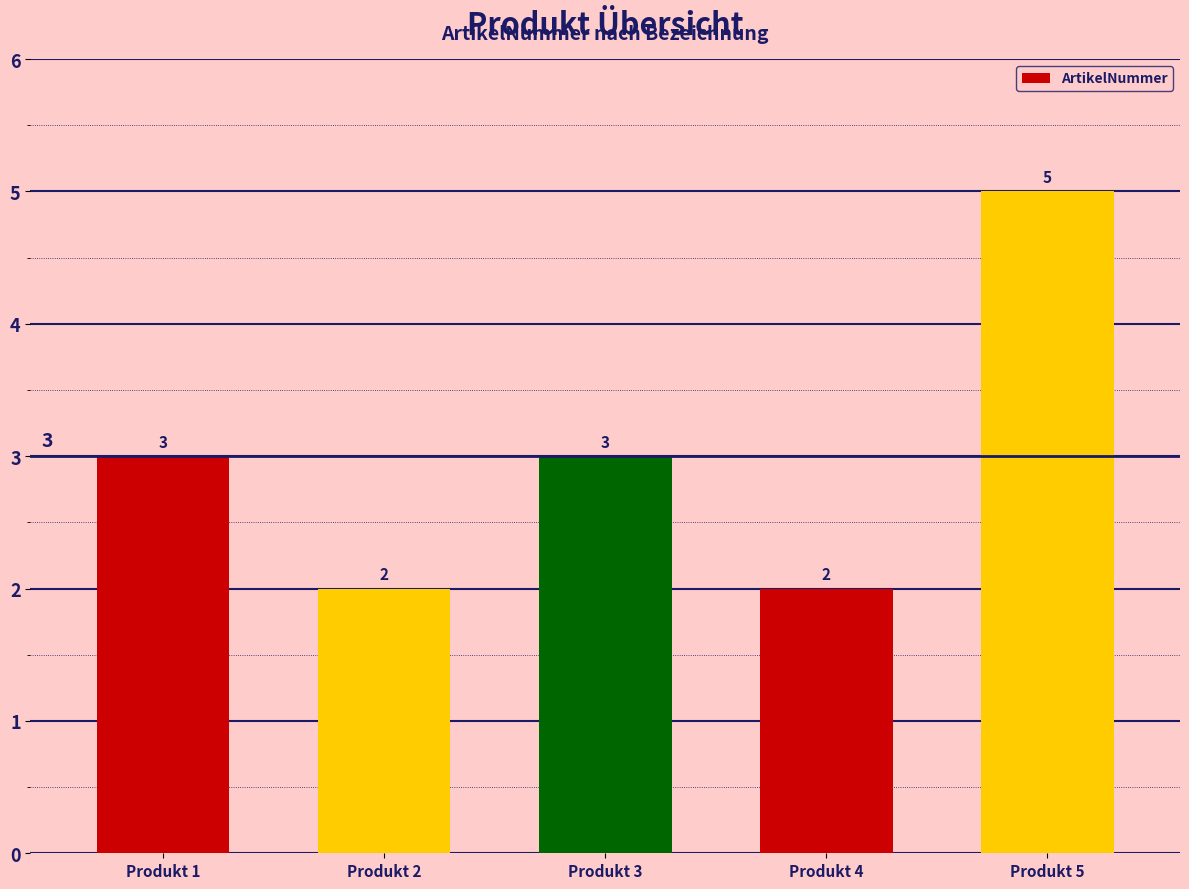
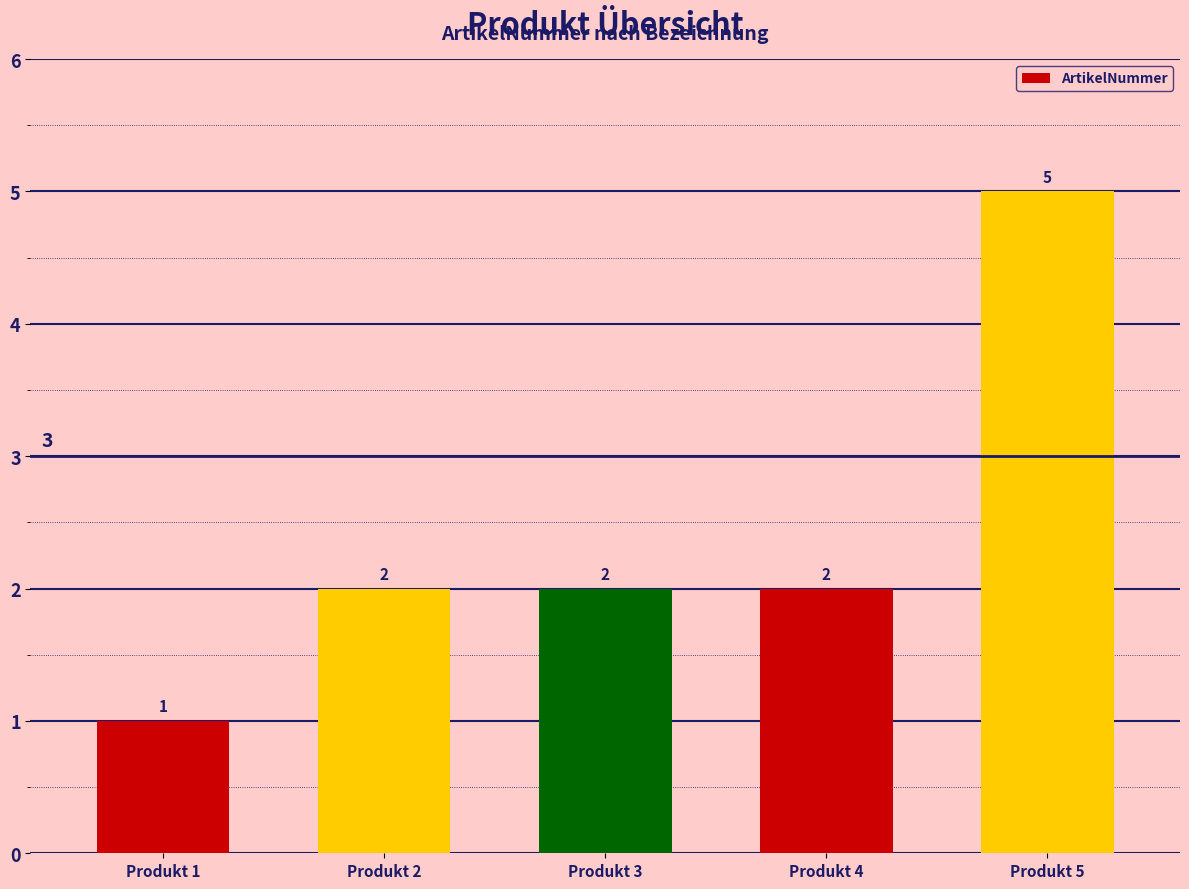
Produkt 1: 3 -> 1
Produkt 3: 3 -> 2
